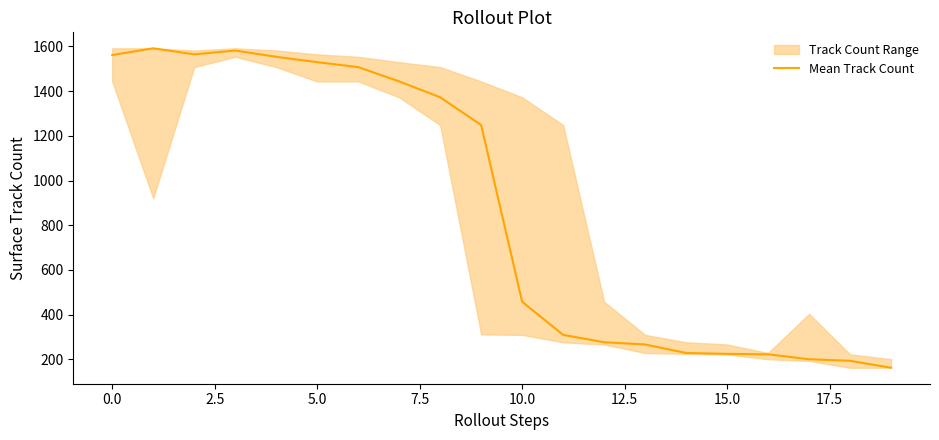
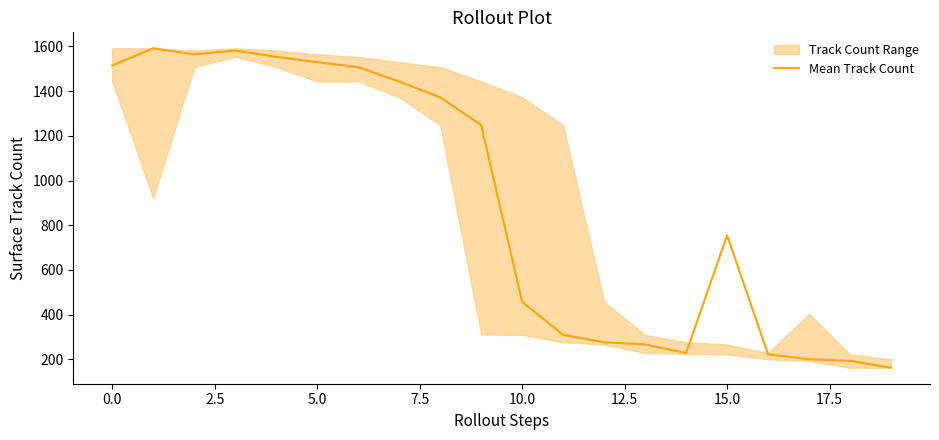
Mean Track Count, 0.0: 1560 -> 1510
Mean Track Count, 15.0: 230 -> 760
